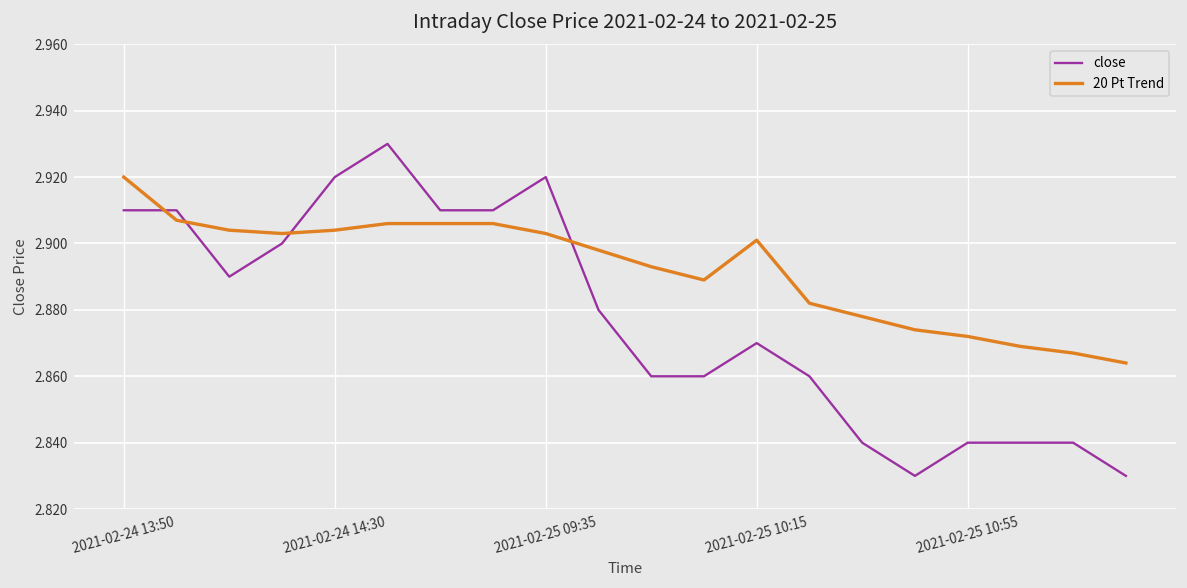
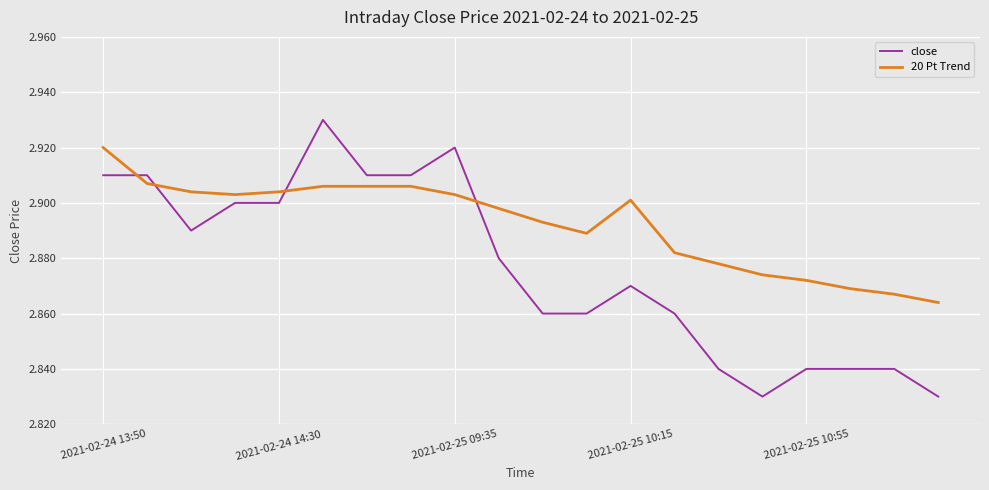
close, 2021-02-24 14:30: 2.92 -> 2.90
